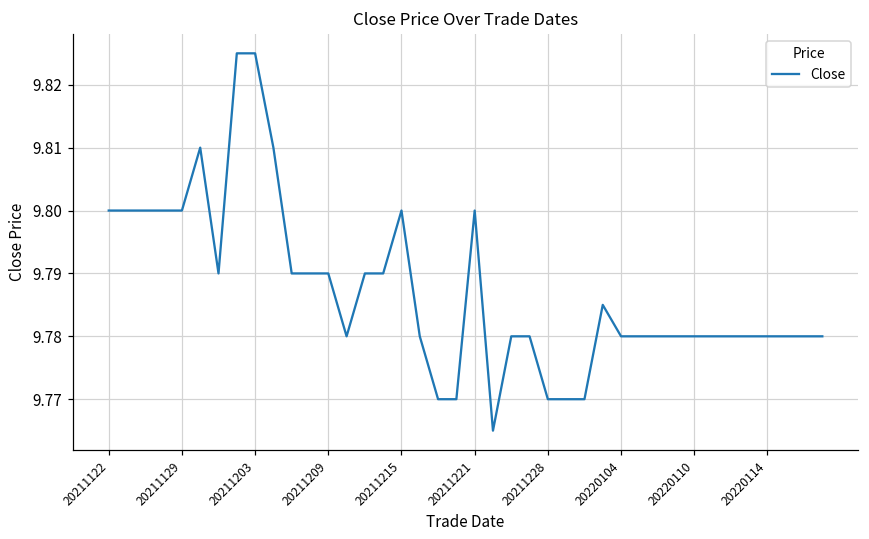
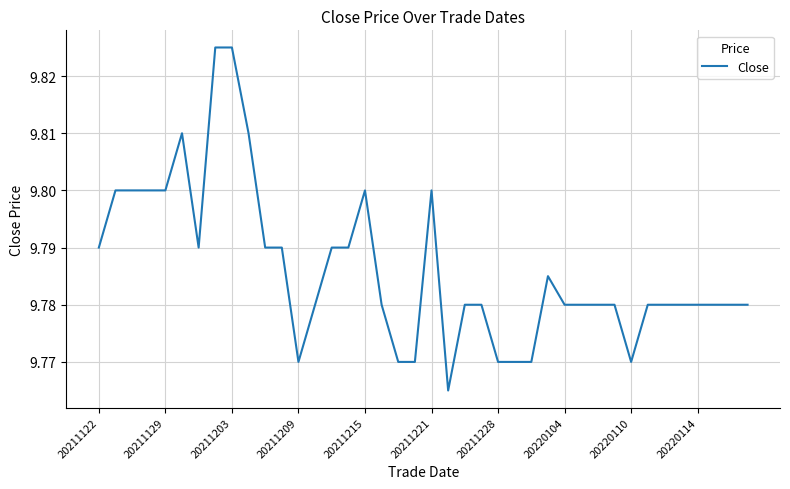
20211122: 9.80 -> 9.79
20211209: 9.79 -> 9.77
20220110: 9.78 -> 9.77
